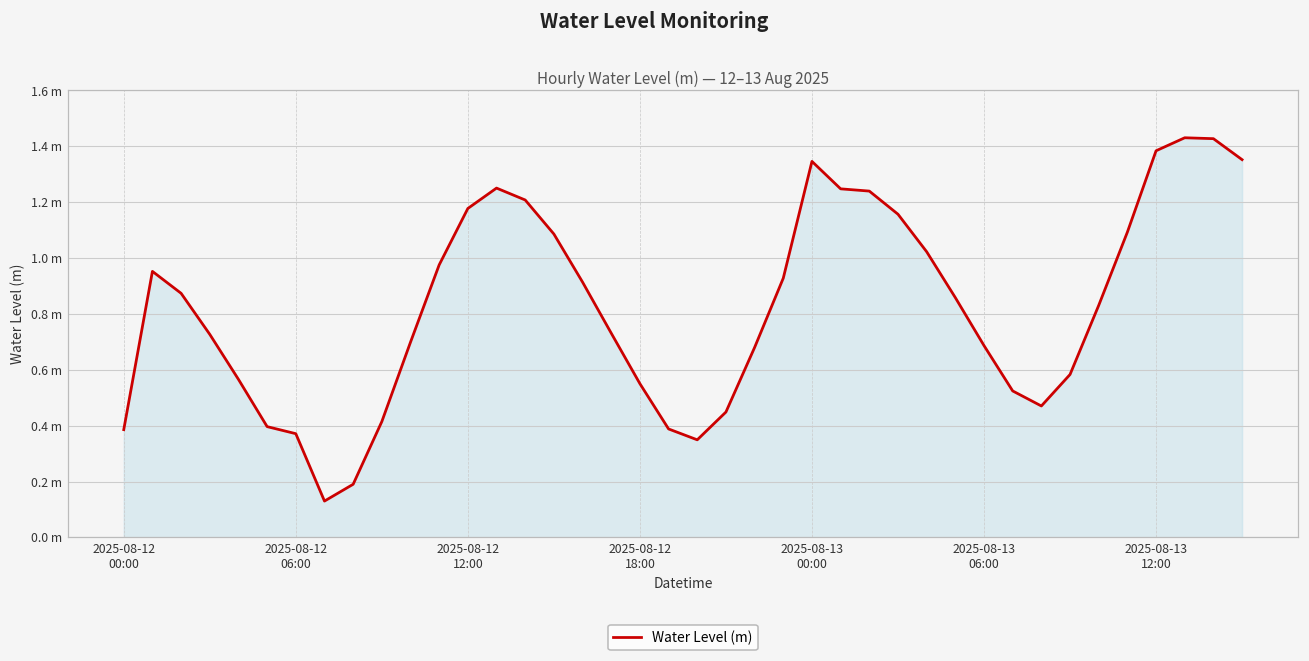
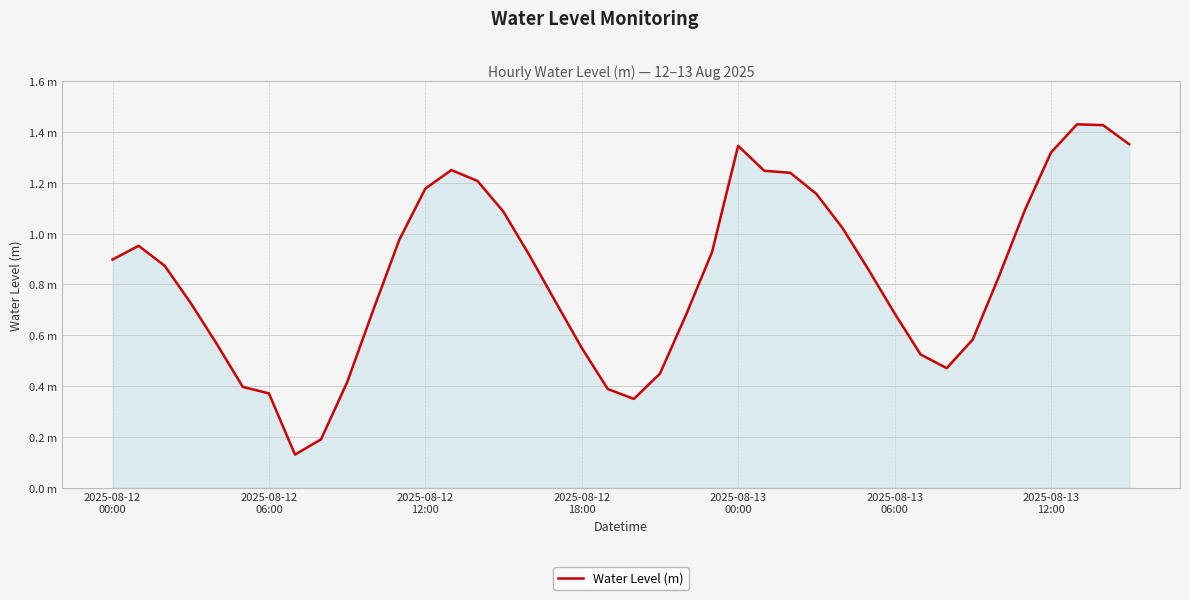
2025-08-12 00:00: 0.39 m -> 0.90 m
2025-08-13 12:00: 1.38 m -> 1.32 m
